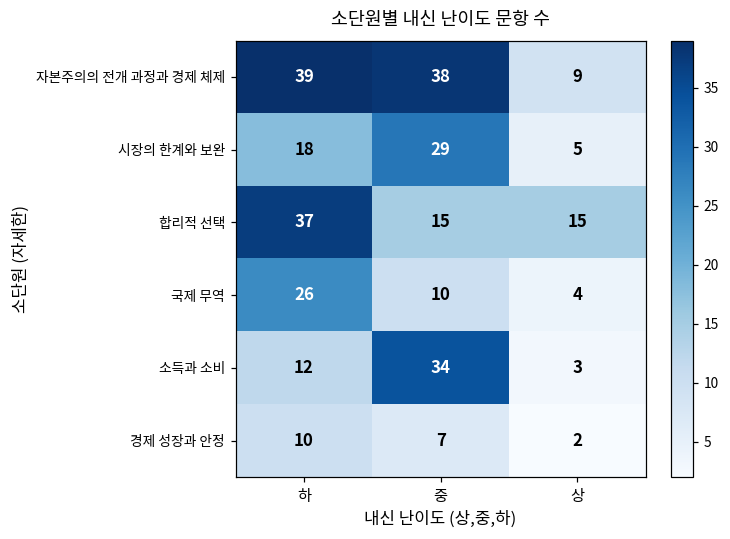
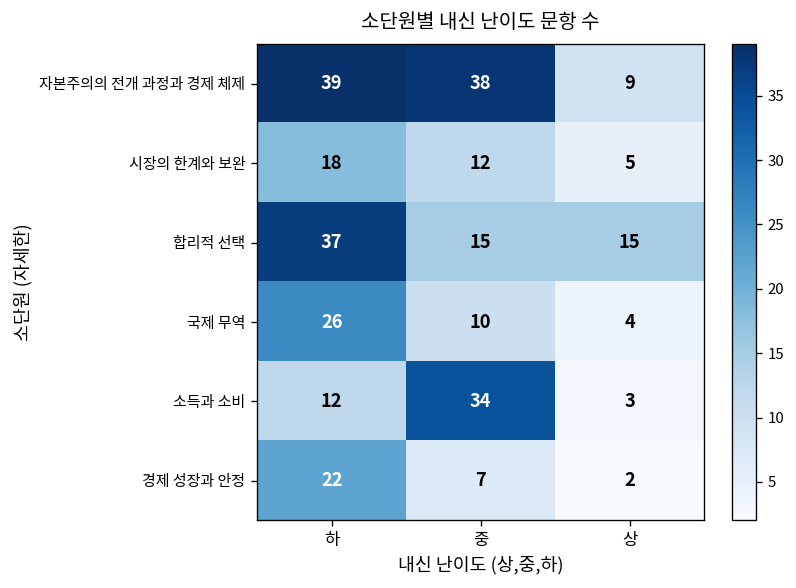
시장의 한계와 보완, 중: 29 -> 12
경제 성장과 안정, 하: 10 -> 22
